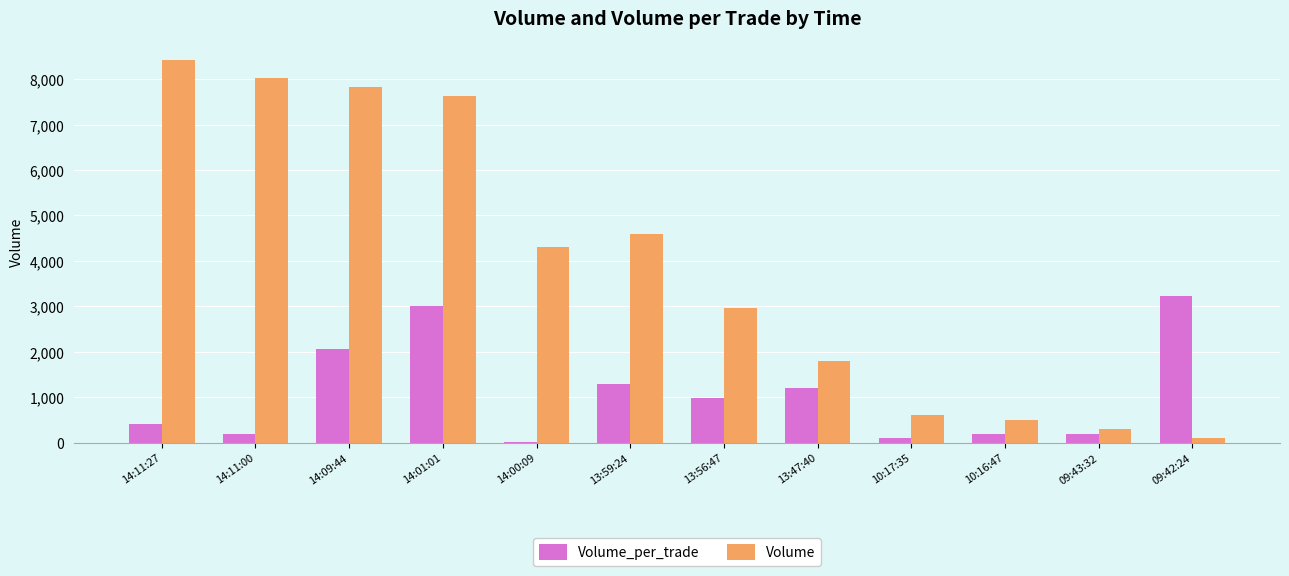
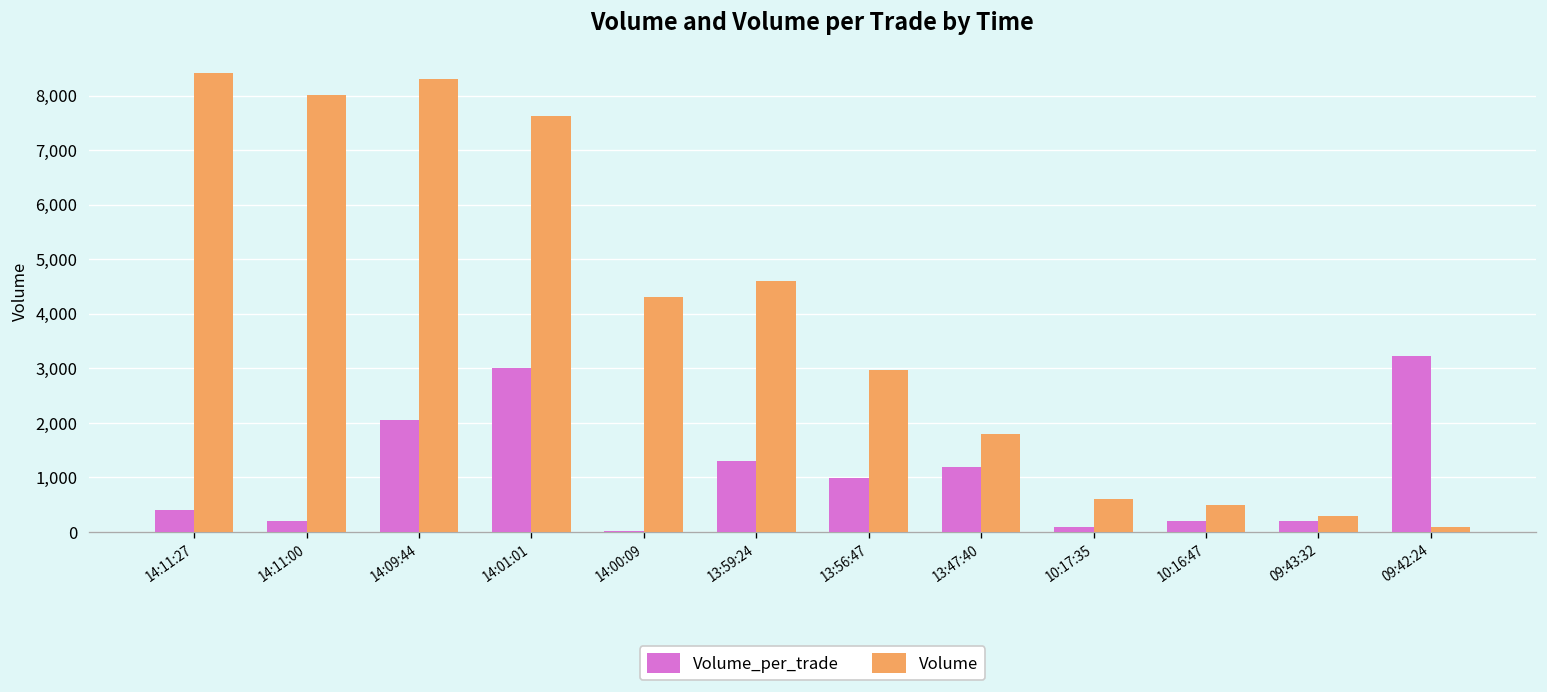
Volume, 14:09:44: 7,800 -> 8,300
